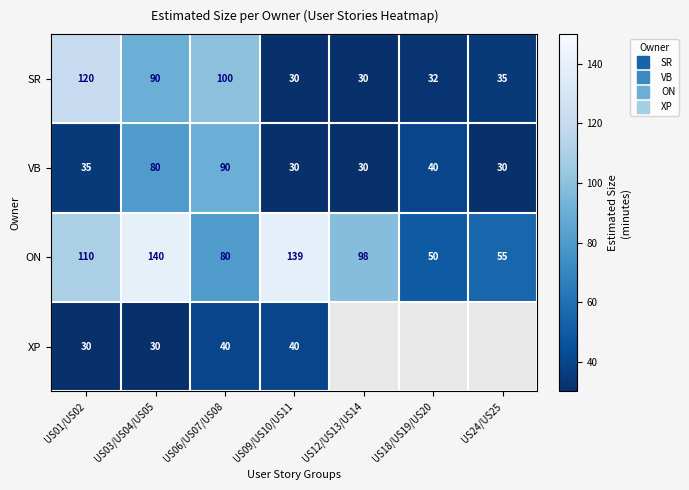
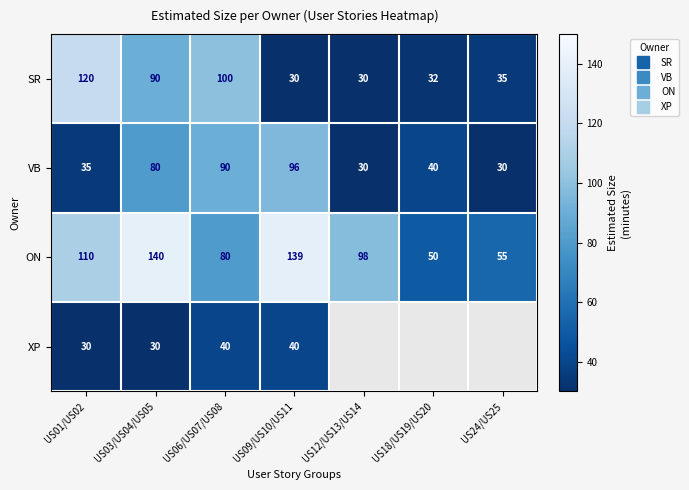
VB, US09/US10/US11: 30 -> 96
